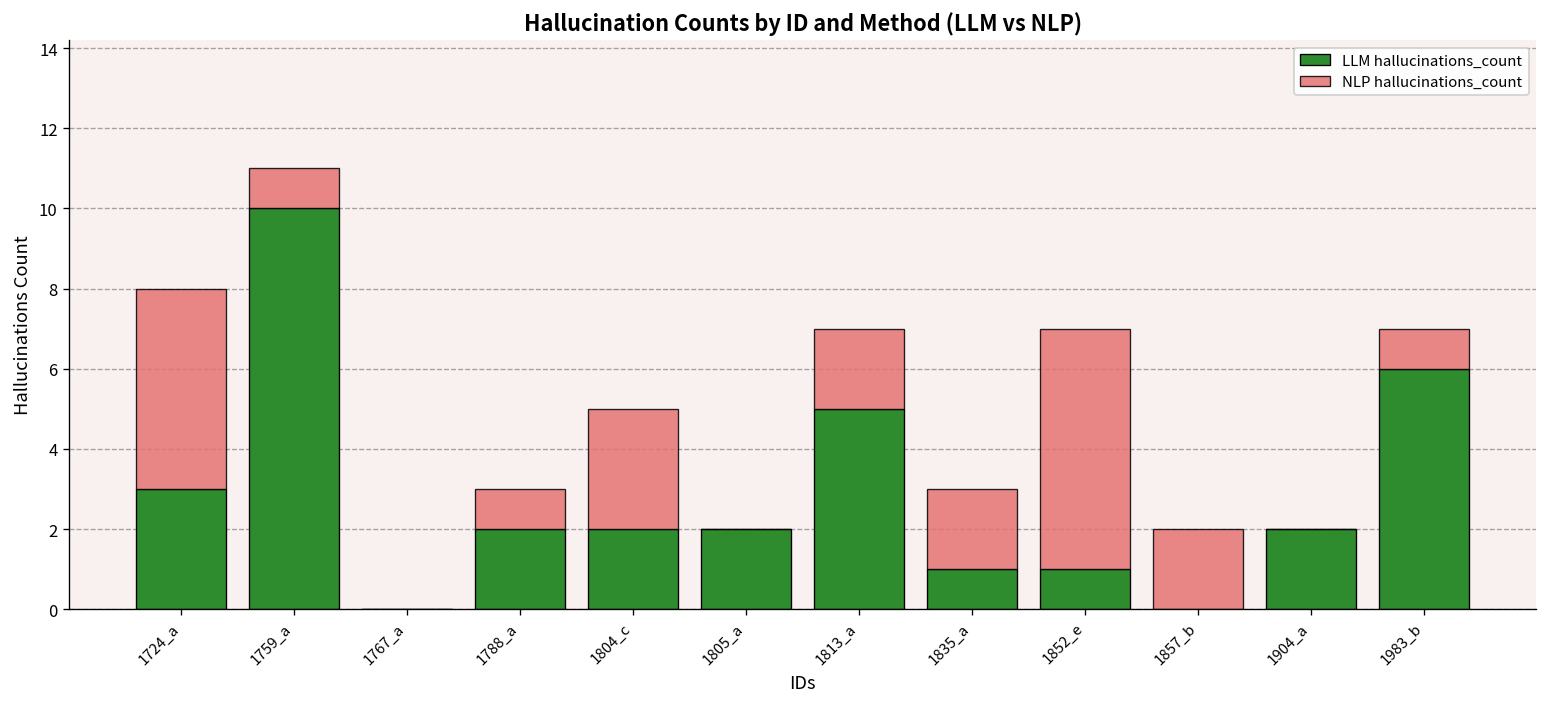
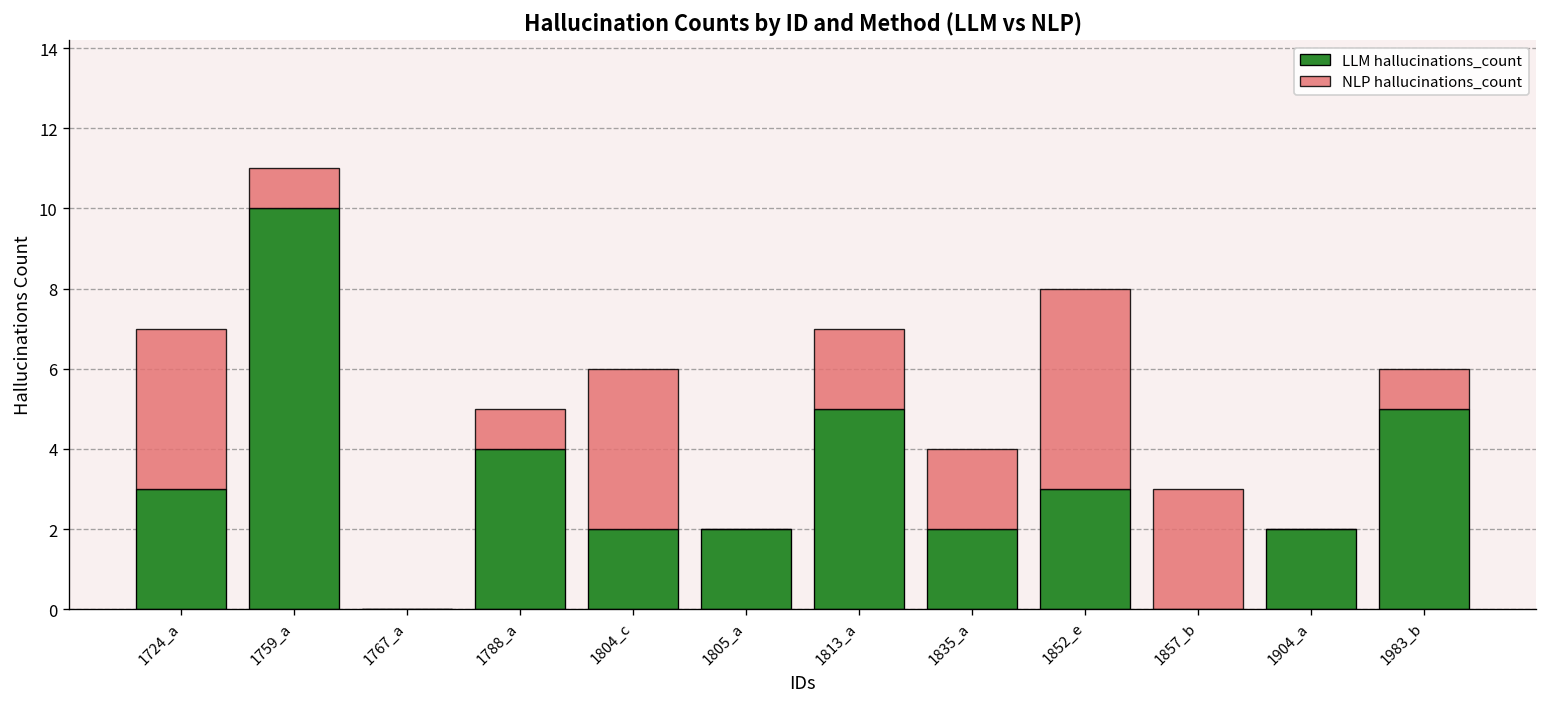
NLP hallucinations_count, 1724_a: 5 -> 4
LLM hallucinations_count, 1788_a: 2 -> 4
NLP hallucinations_count, 1804_c: 3 -> 4
LLM hallucinations_count, 1835_a: 1 -> 2
LLM hallucinations_count, 1852_e: 1 -> 3
NLP hallucinations_count, 1852_e: 6 -> 5
NLP hallucinations_count, 1857_b: 2 -> 3
LLM hallucinations_count, 1983_b: 6 -> 5
